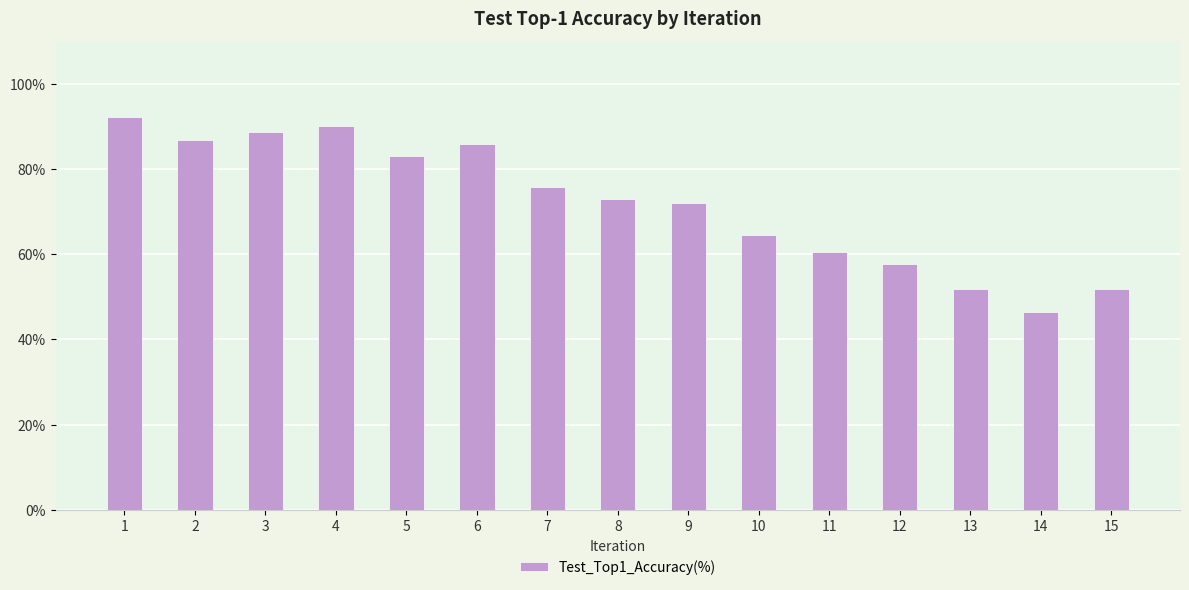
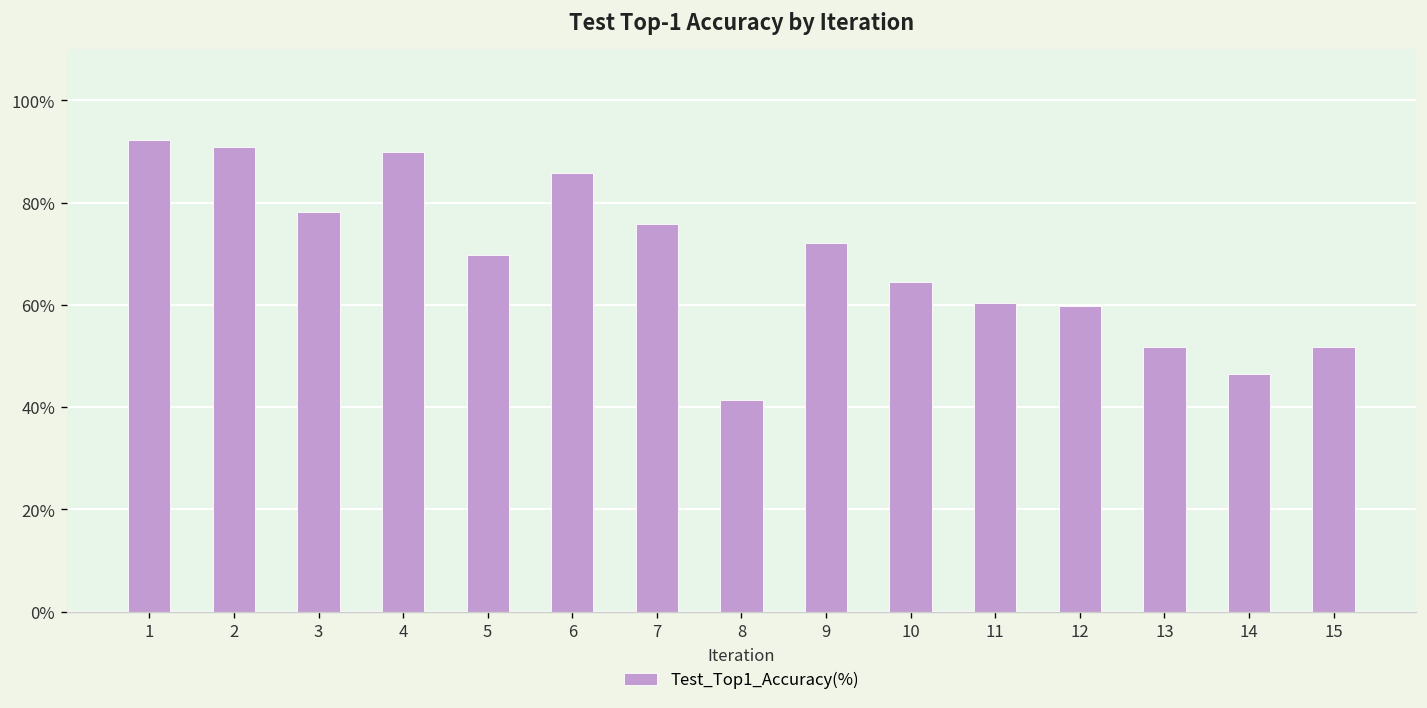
2: 87% -> 91%
3: 89% -> 78%
5: 83% -> 70%
8: 73% -> 41%
12: 58% -> 60%
